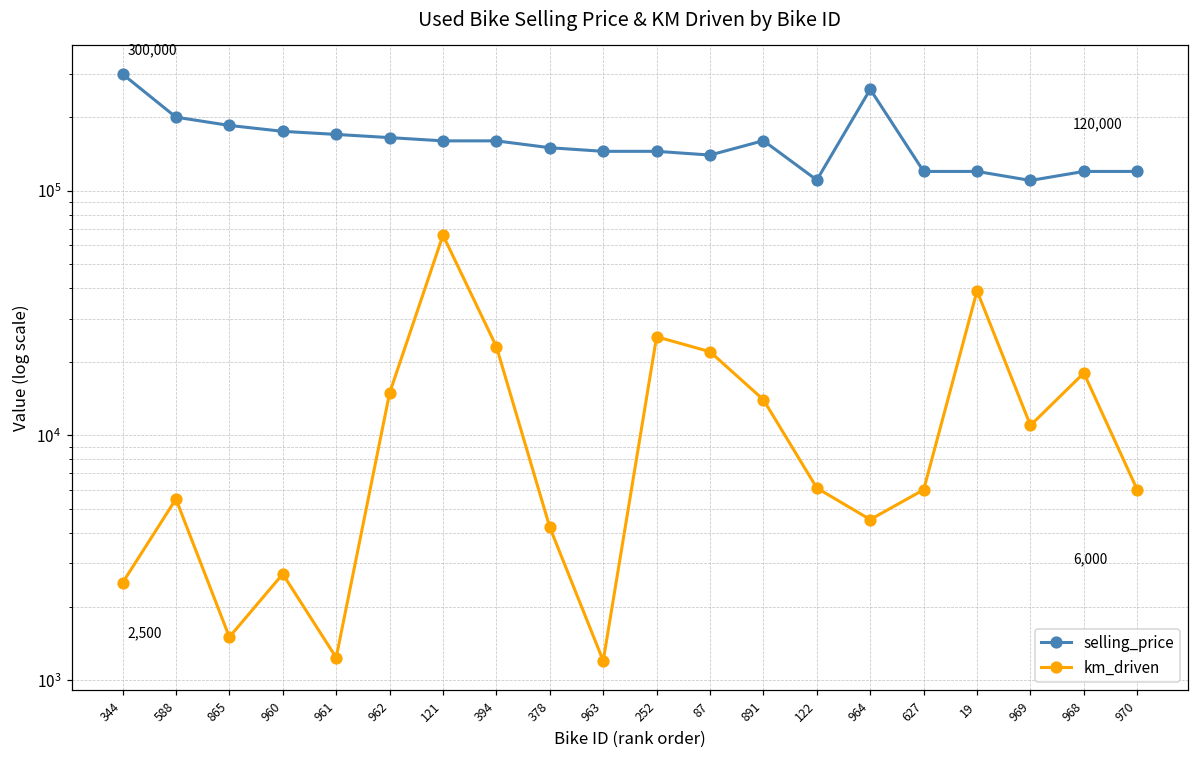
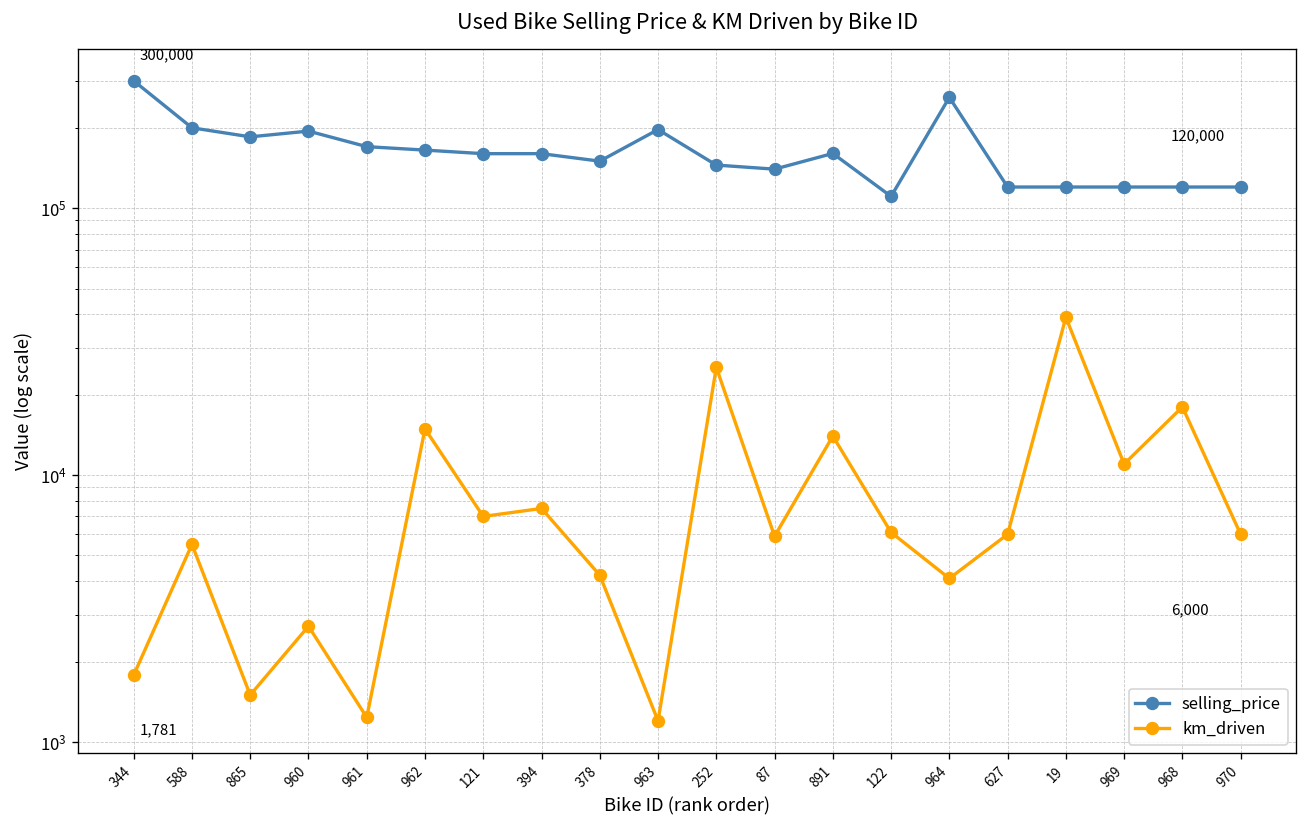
km_driven, 344: 2,500 -> 1,781
selling_price, 960: 180000 -> 190000
km_driven, 121: 66000 -> 7000
km_driven, 394: 23000 -> 7500
selling_price, 963: 150000 -> 200000
km_driven, 87: 22000 -> 5900
km_driven, 964: 4500 -> 4100
selling_price, 969: 110000 -> 120000
